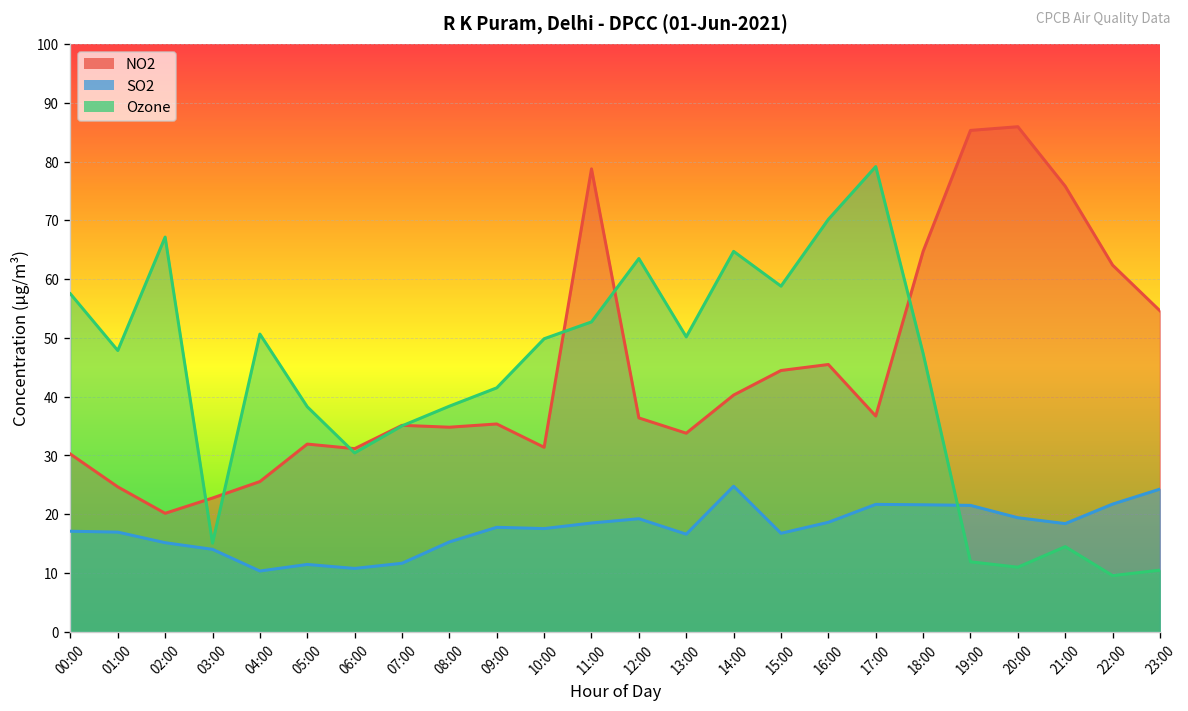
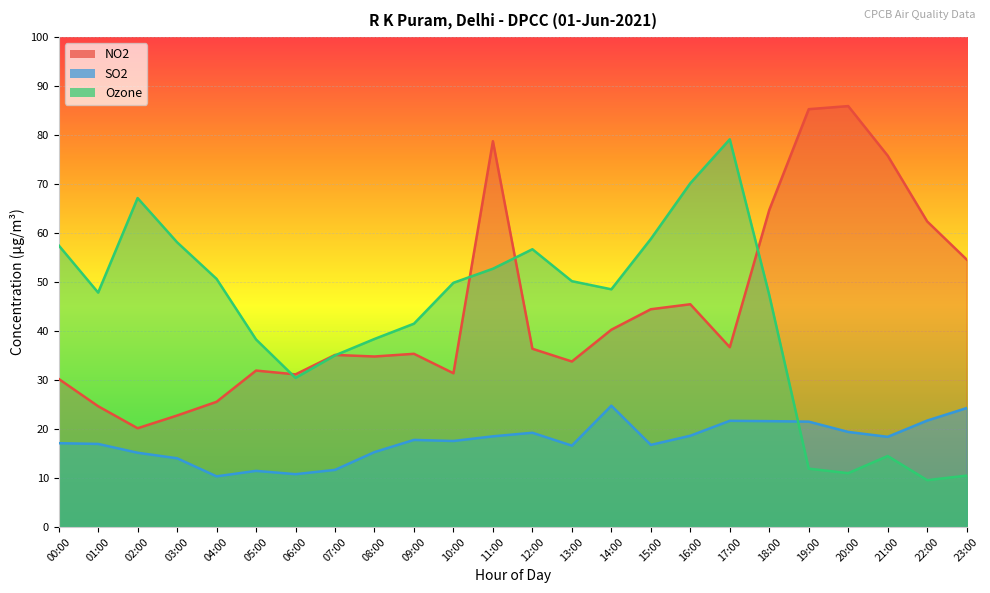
Ozone, 03:00: 15 -> 58
Ozone, 12:00: 64 -> 57
Ozone, 14:00: 65 -> 49
